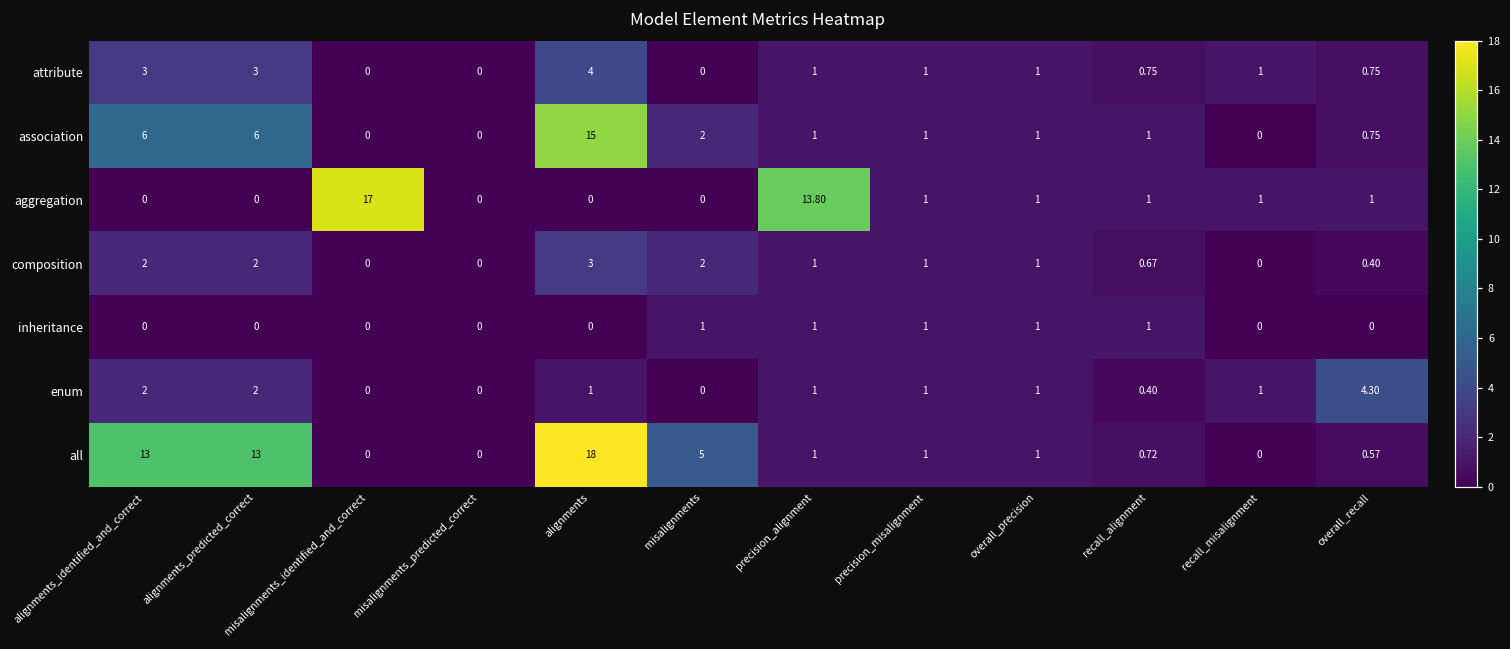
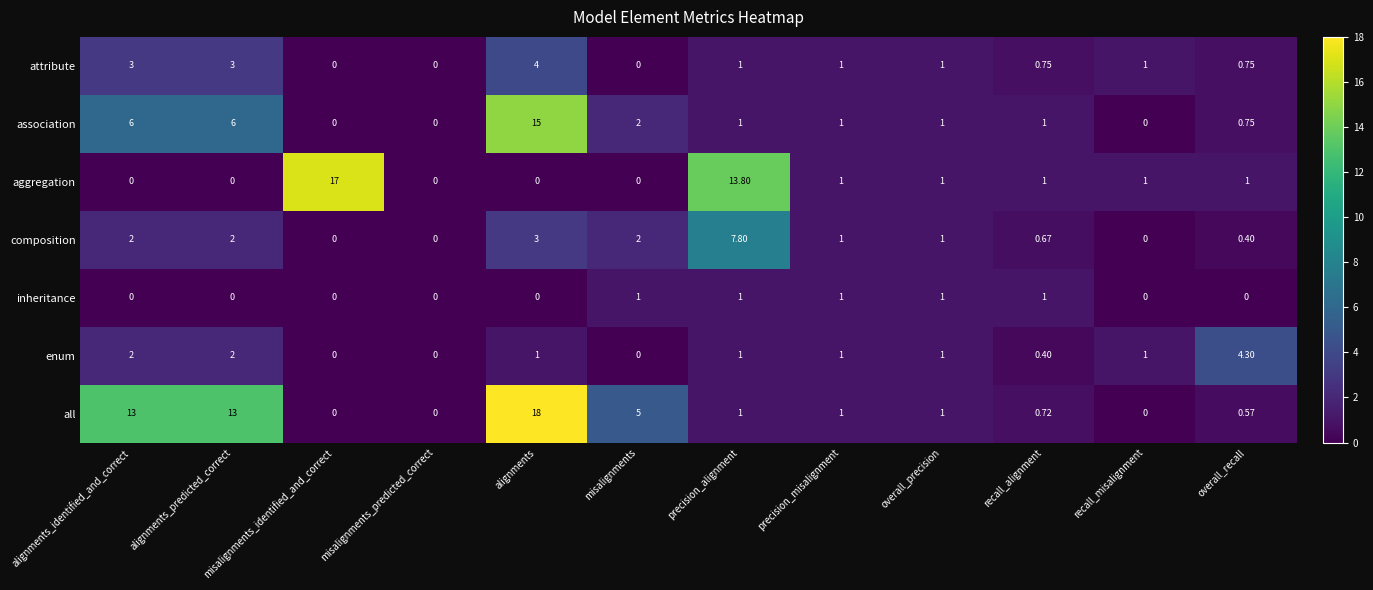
composition, precision_alignment: 1 -> 7.80
